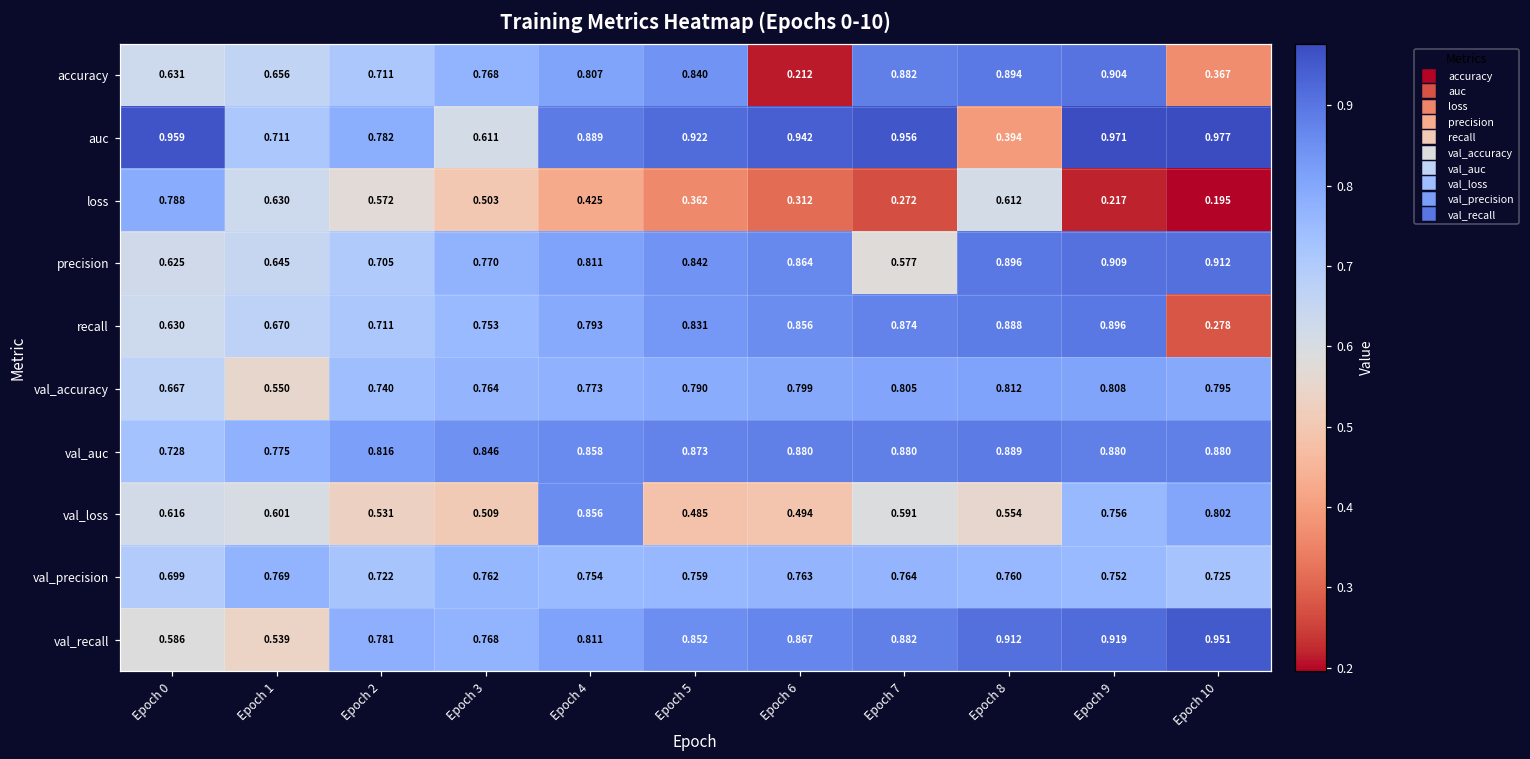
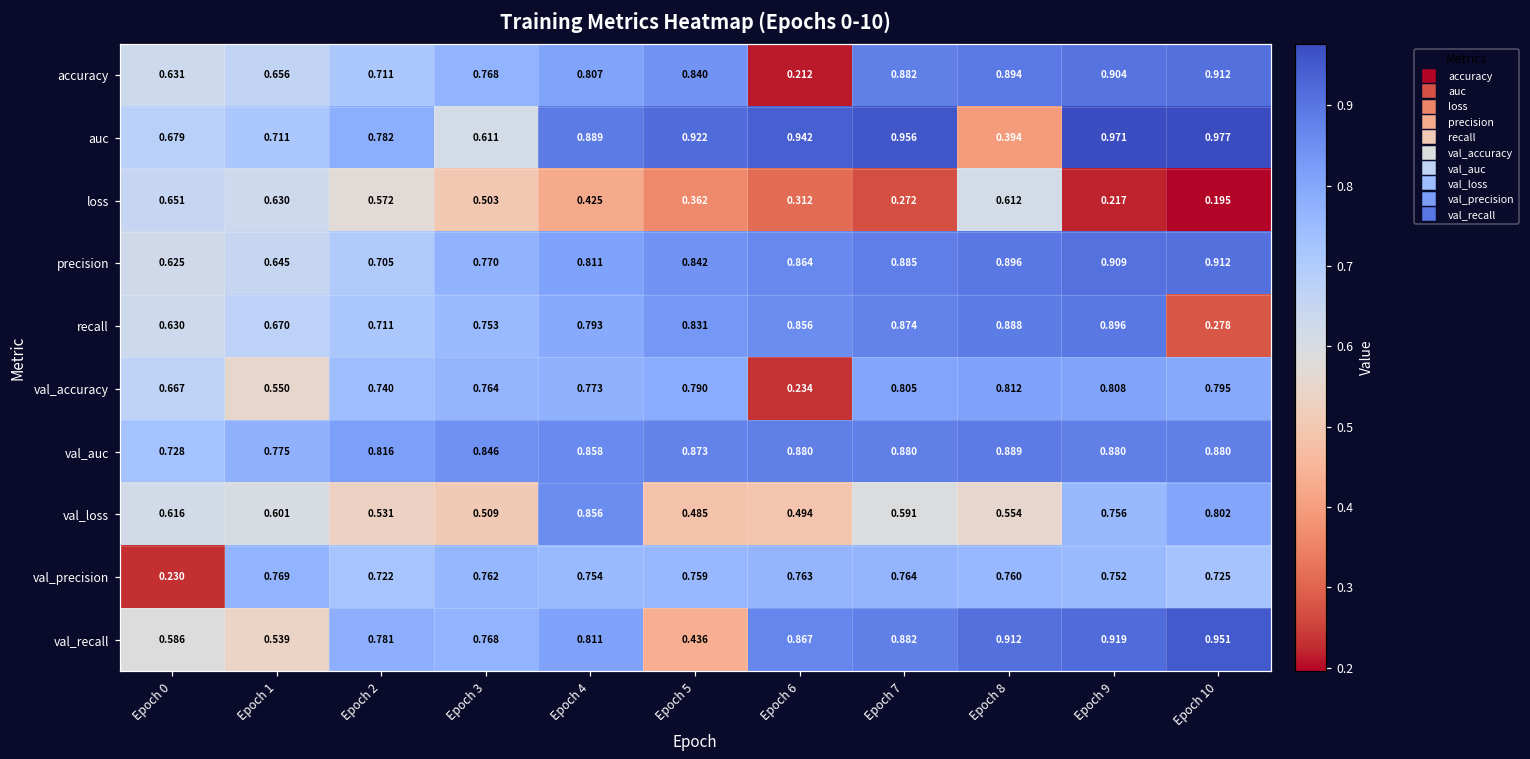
accuracy, Epoch 10: 0.367 -> 0.912
auc, Epoch 0: 0.959 -> 0.679
loss, Epoch 0: 0.788 -> 0.651
precision, Epoch 7: 0.577 -> 0.885
val_accuracy, Epoch 6: 0.799 -> 0.234
val_precision, Epoch 0: 0.699 -> 0.230
val_recall, Epoch 5: 0.852 -> 0.436
